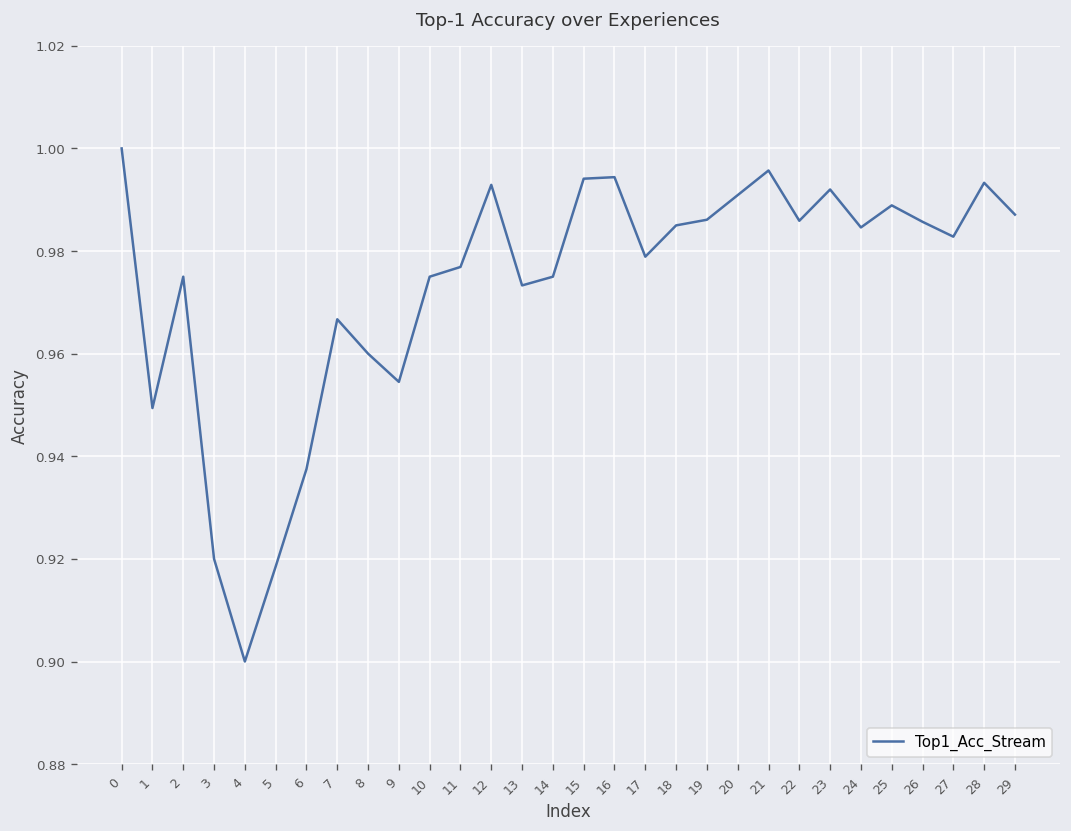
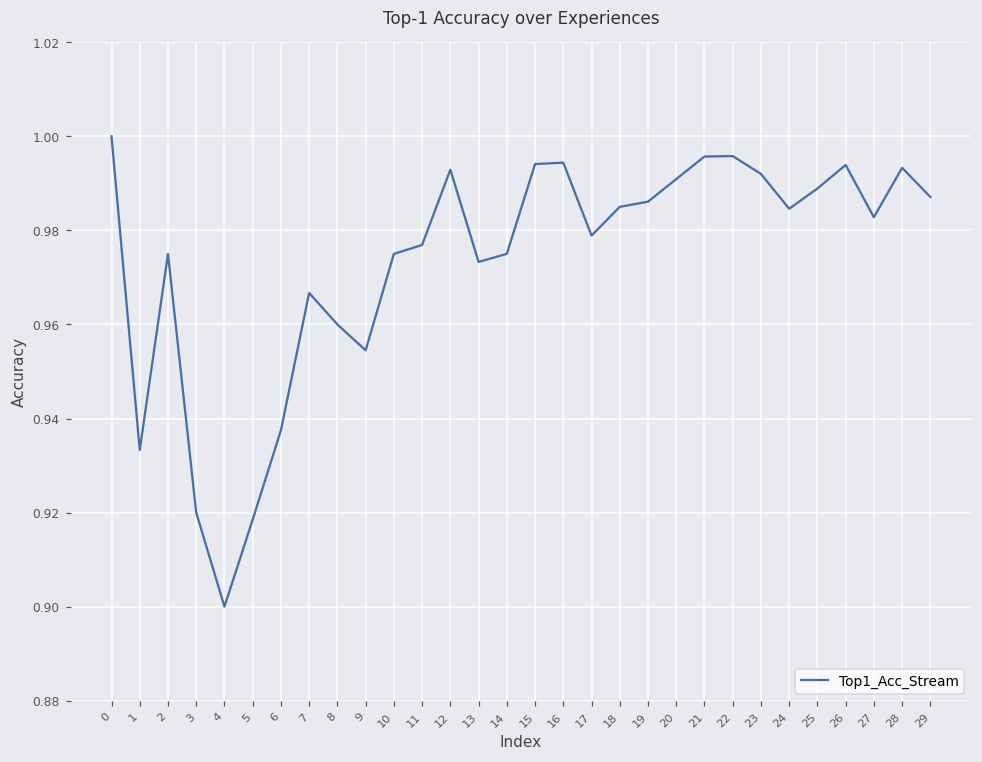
1: 0.949 -> 0.933
22: 0.986 -> 0.996
26: 0.986 -> 0.994
